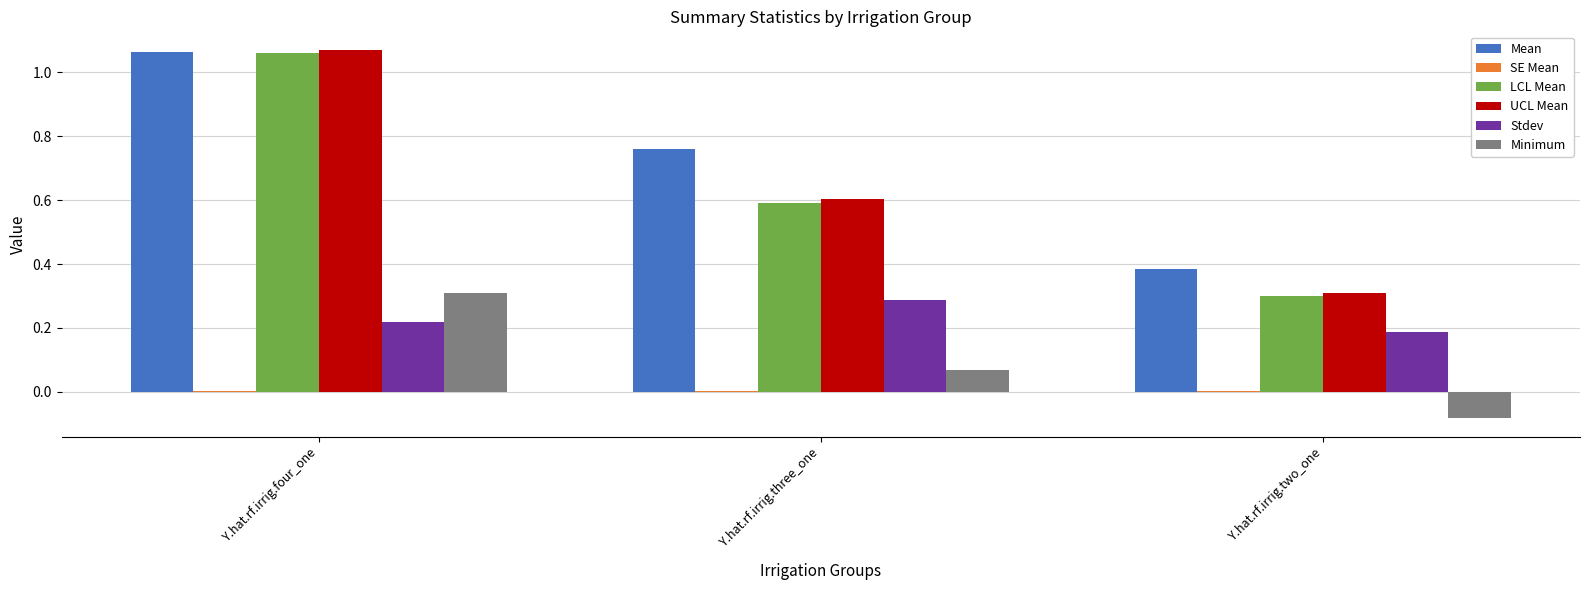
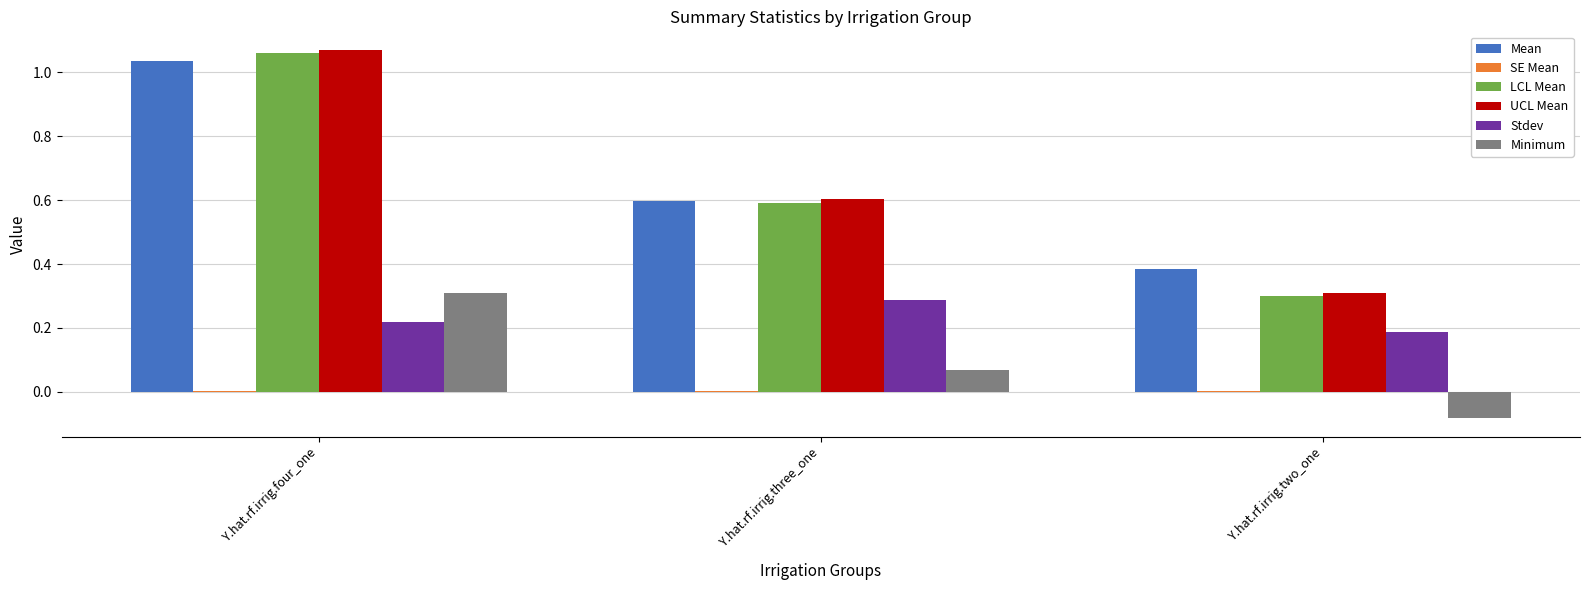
Mean, Y.hat.rf.irrig.four_one: 1.06 -> 1.03
Mean, Y.hat.rf.irrig.three_one: 0.76 -> 0.60
